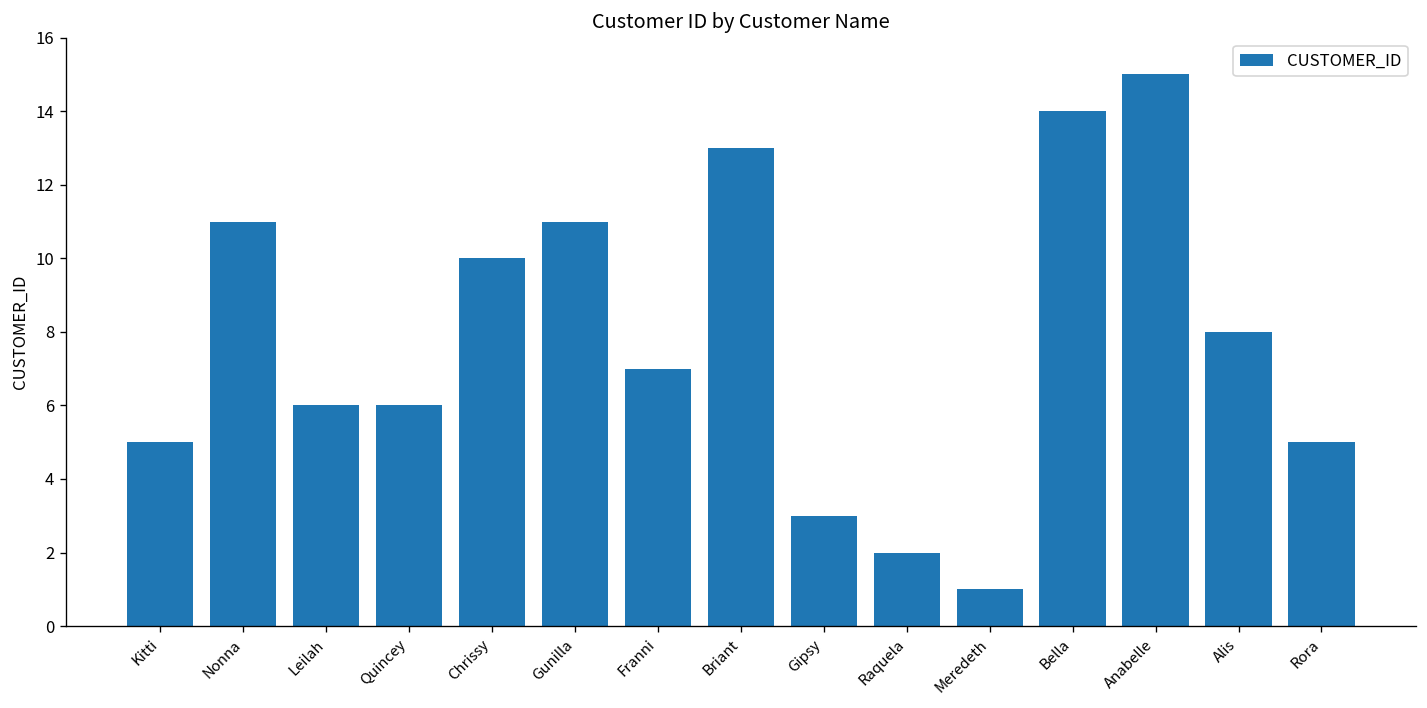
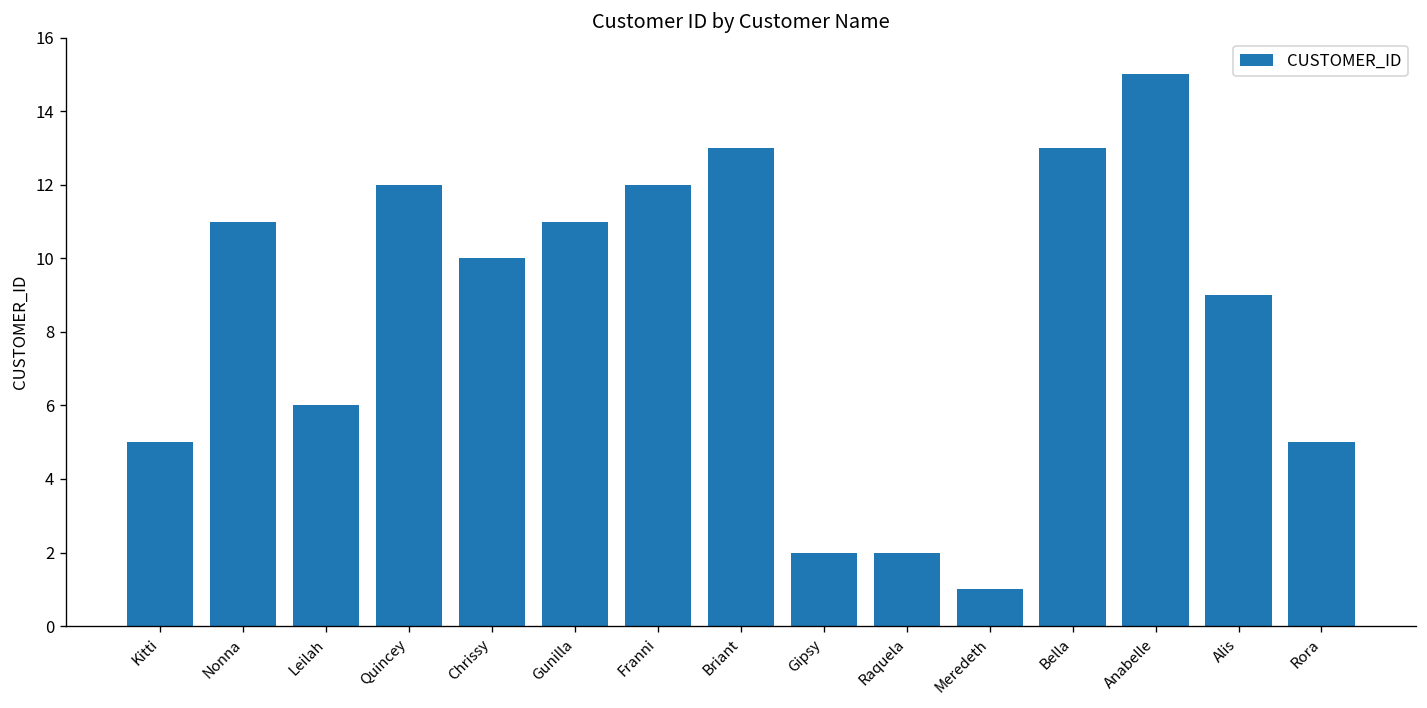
Quincey: 6 -> 12
Franni: 7 -> 12
Gipsy: 3 -> 2
Bella: 14 -> 13
Alis: 8 -> 9
